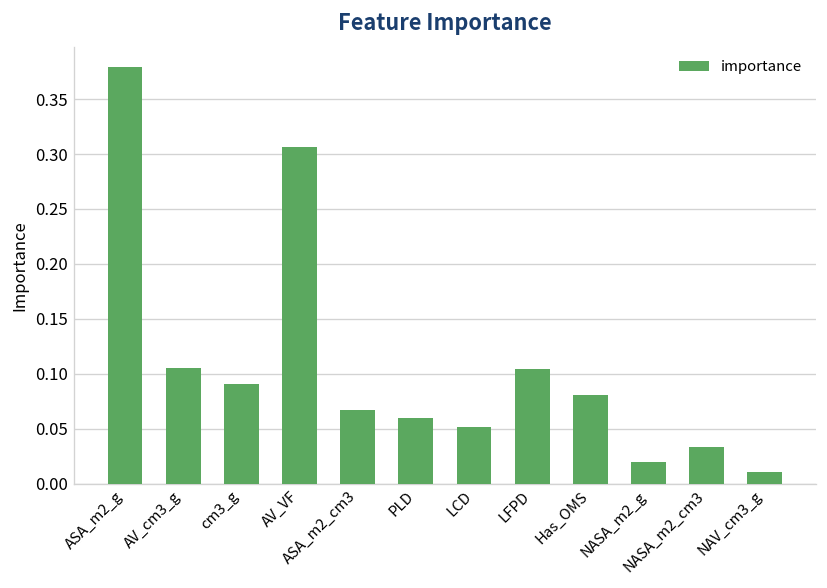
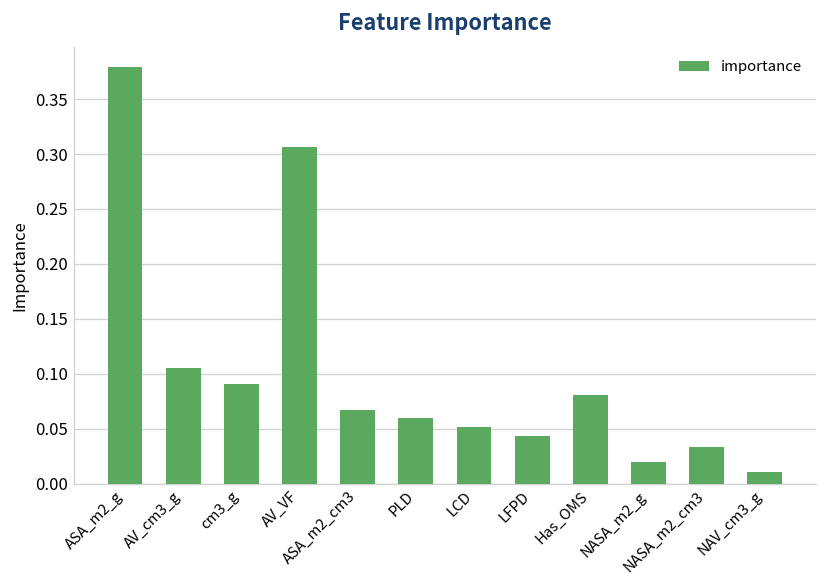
LFPD: 0.10 -> 0.04
